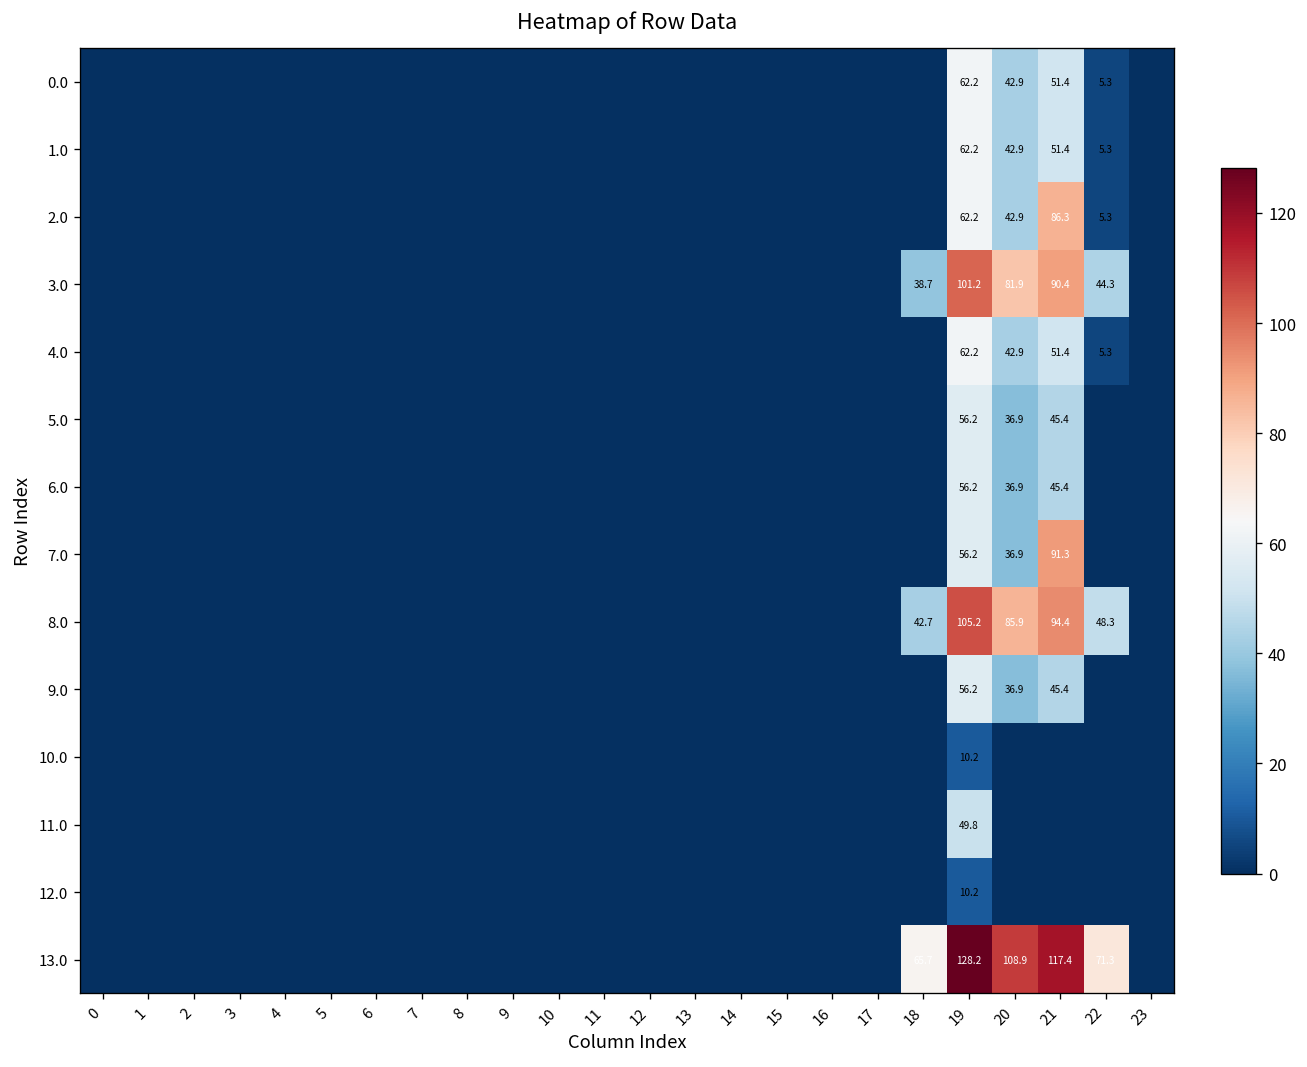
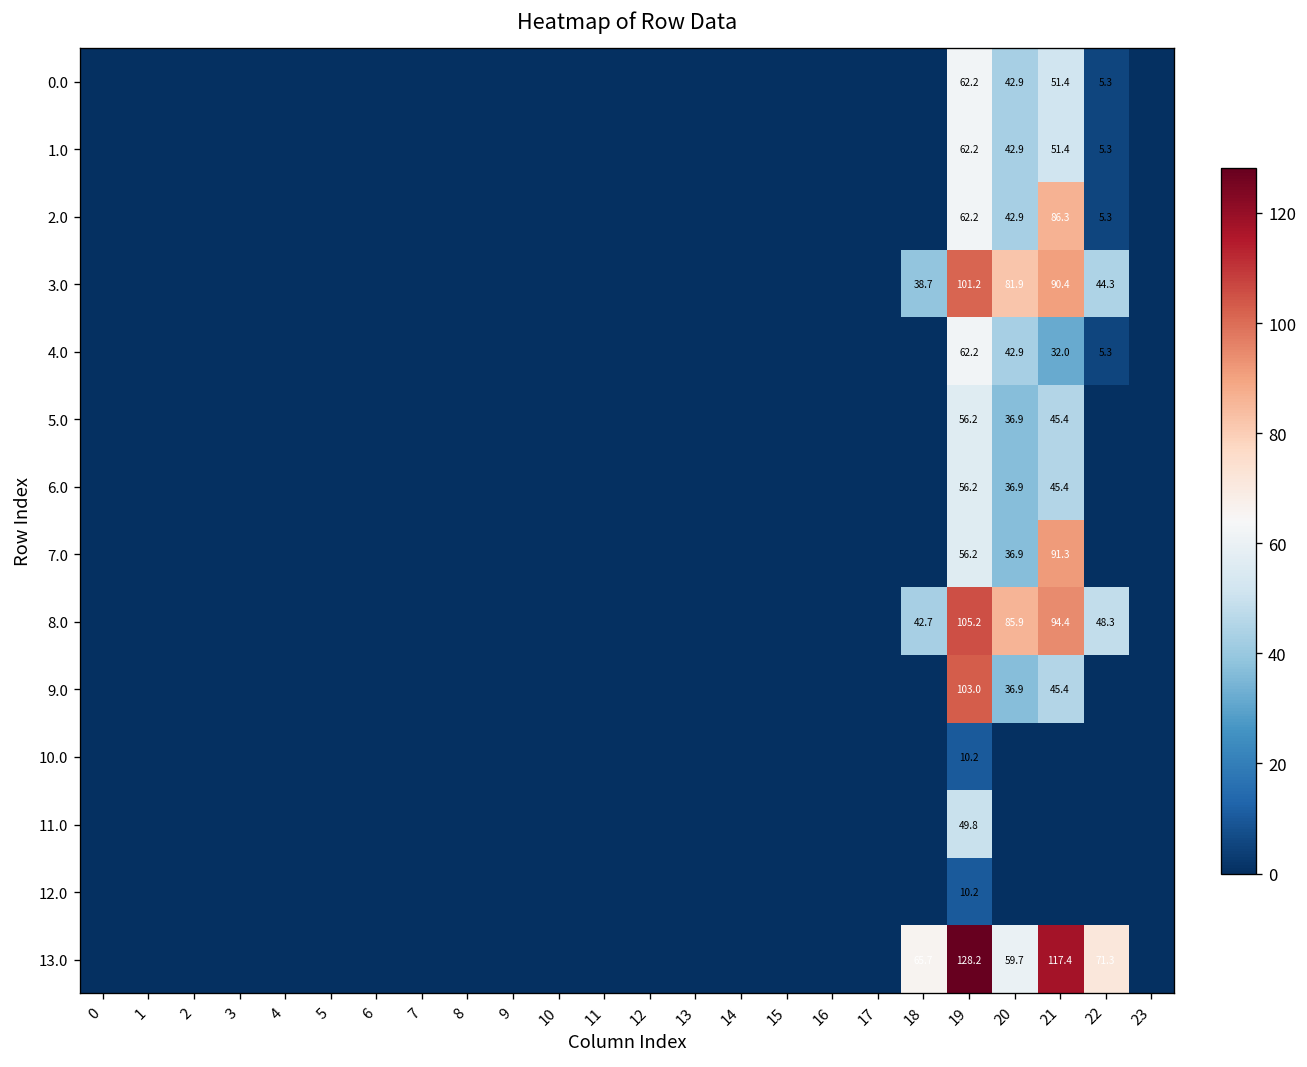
4.0, 21: 51.4 -> 32.0
9.0, 19: 56.2 -> 103.0
13.0, 20: 108.9 -> 59.7
